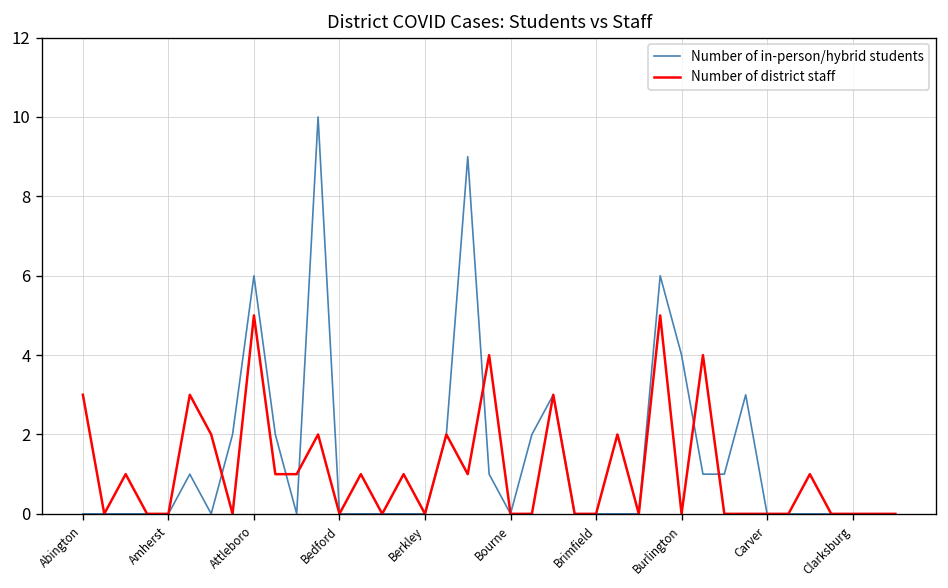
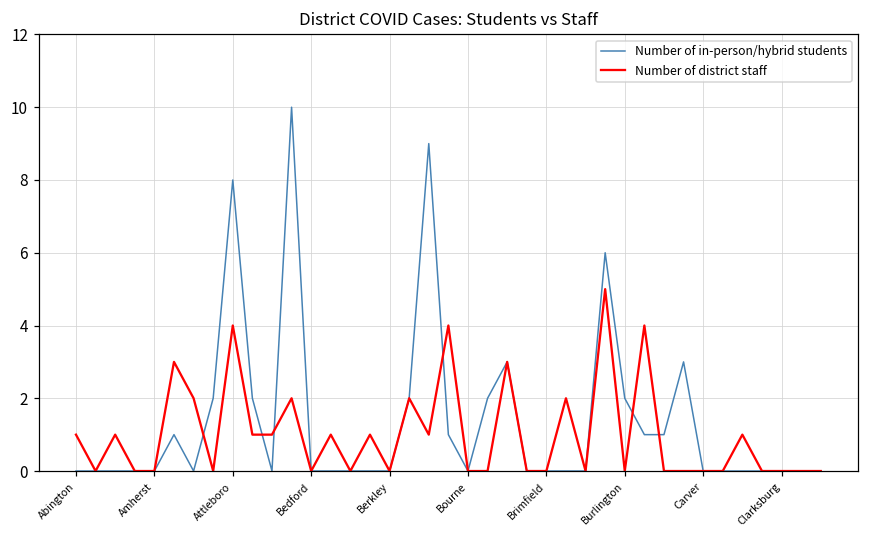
Number of district staff, Abington: 3 -> 1
Number of in-person/hybrid students, Attleboro: 6 -> 8
Number of district staff, Attleboro: 5 -> 4
Number of in-person/hybrid students, Burlington: 4 -> 2
